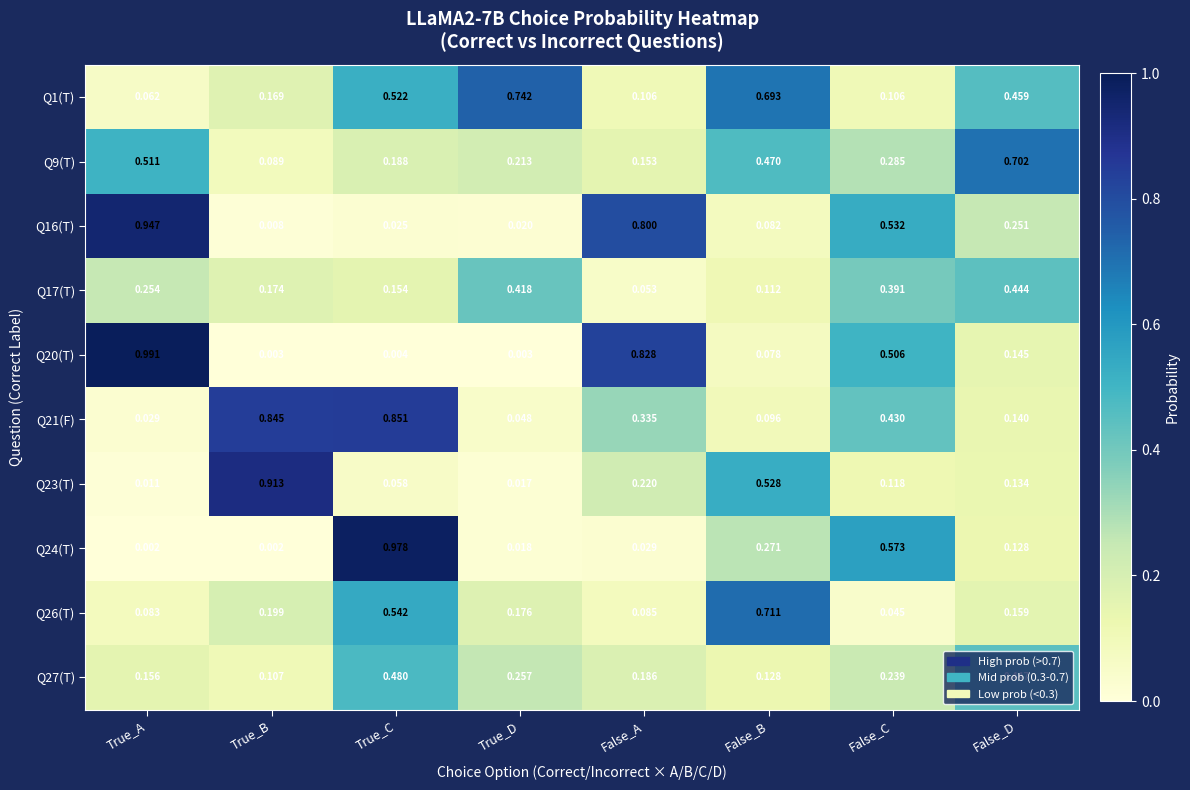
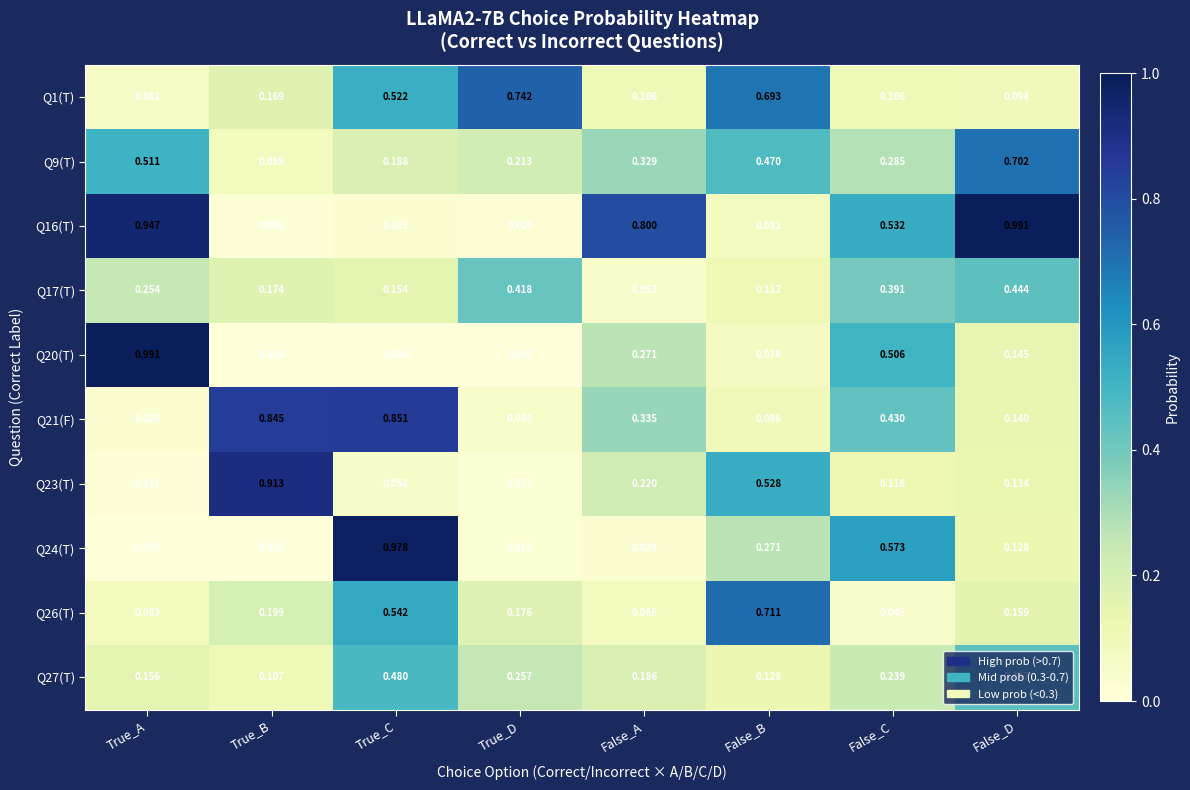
Q1(T), False_D: 0.459 -> 0.094
Q9(T), False_A: 0.153 -> 0.329
Q16(T), False_D: 0.251 -> 0.991
Q20(T), False_A: 0.828 -> 0.271
